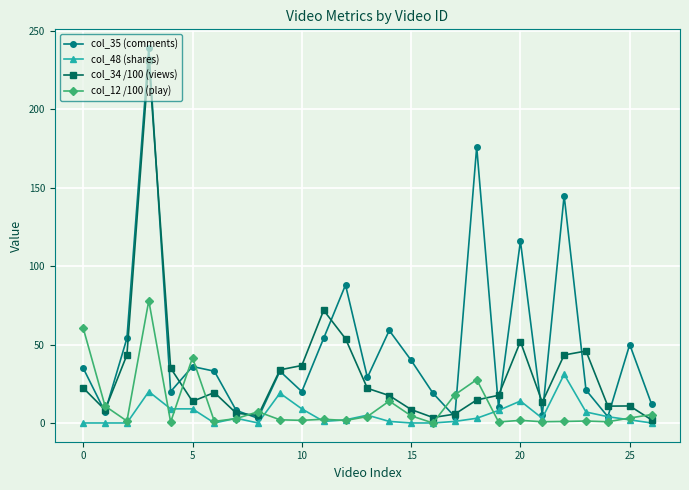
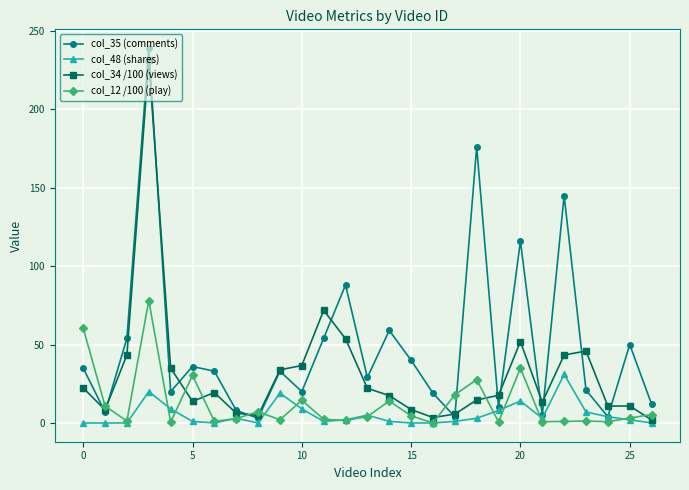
col_48 (shares), 5: 9 -> 1
col_12 /100 (play), 5: 42 -> 30
col_12 /100 (play), 10: 2 -> 14
col_12 /100 (play), 20: 2 -> 35
